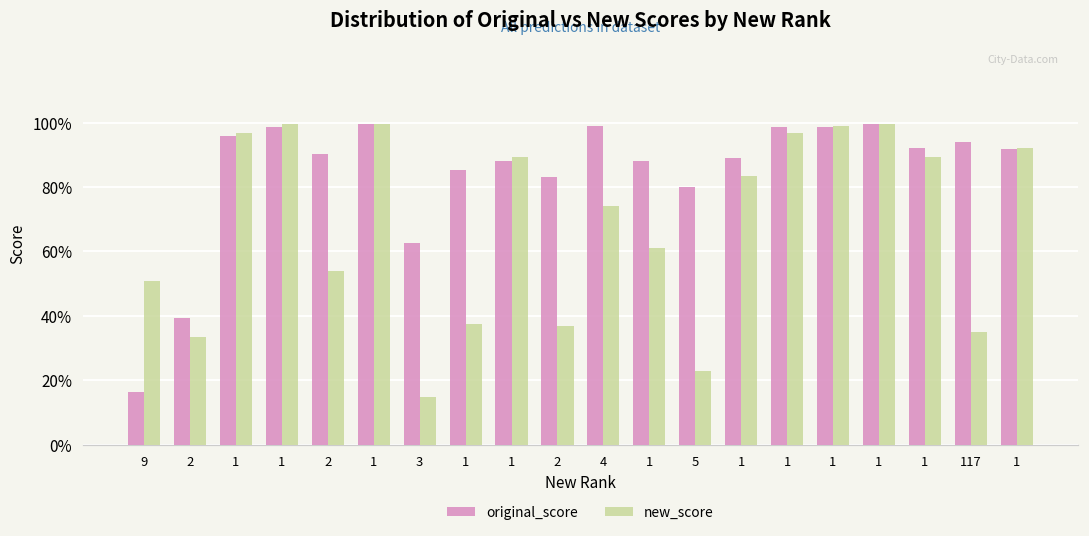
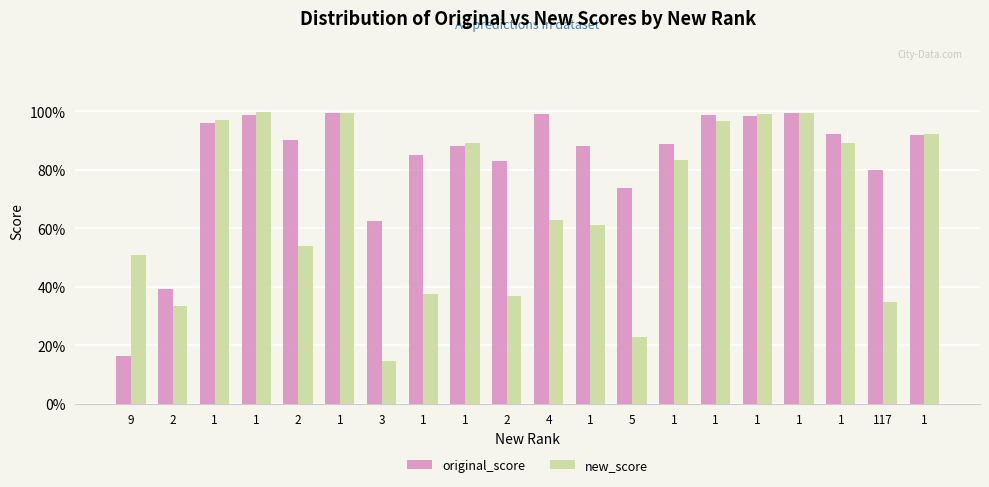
new_score, 4: 74% -> 63%
original_score, 5: 80% -> 74%
original_score, 117: 94% -> 80%
